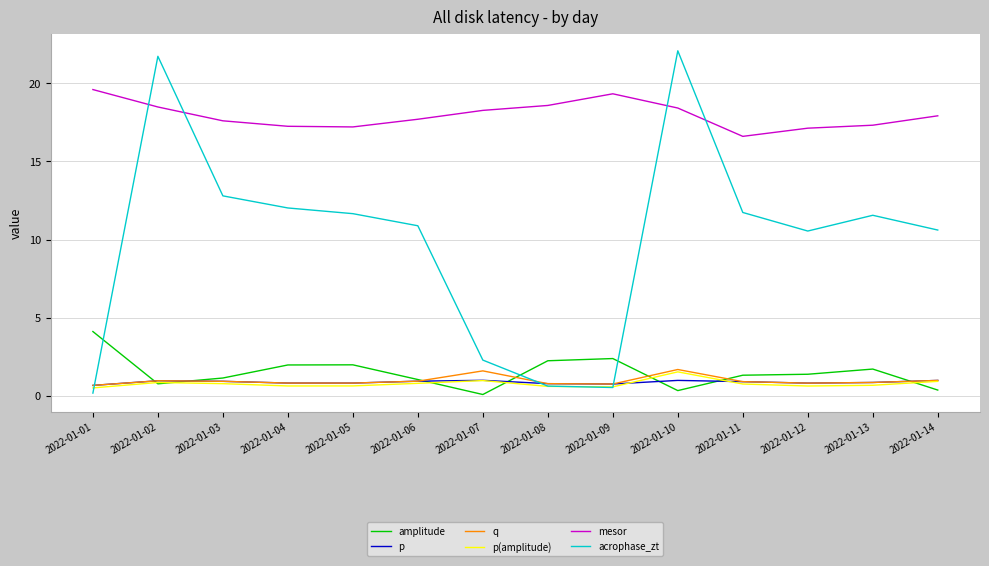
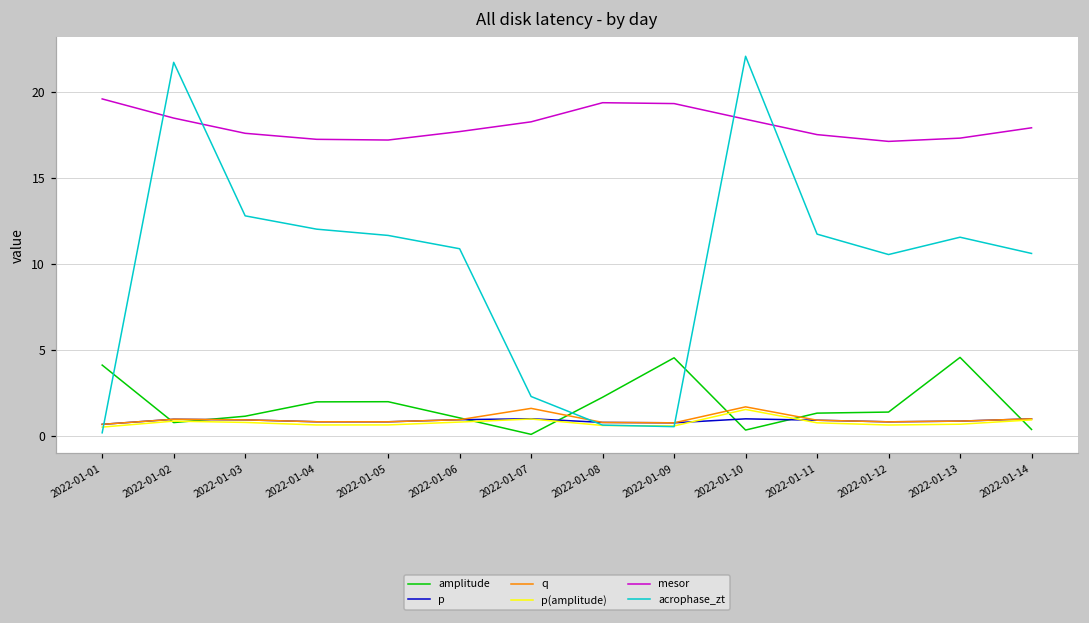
mesor, 2022-01-08: 18.6 -> 19.4
amplitude, 2022-01-09: 2.4 -> 4.5
mesor, 2022-01-11: 16.6 -> 17.5
amplitude, 2022-01-13: 1.7 -> 4.6
